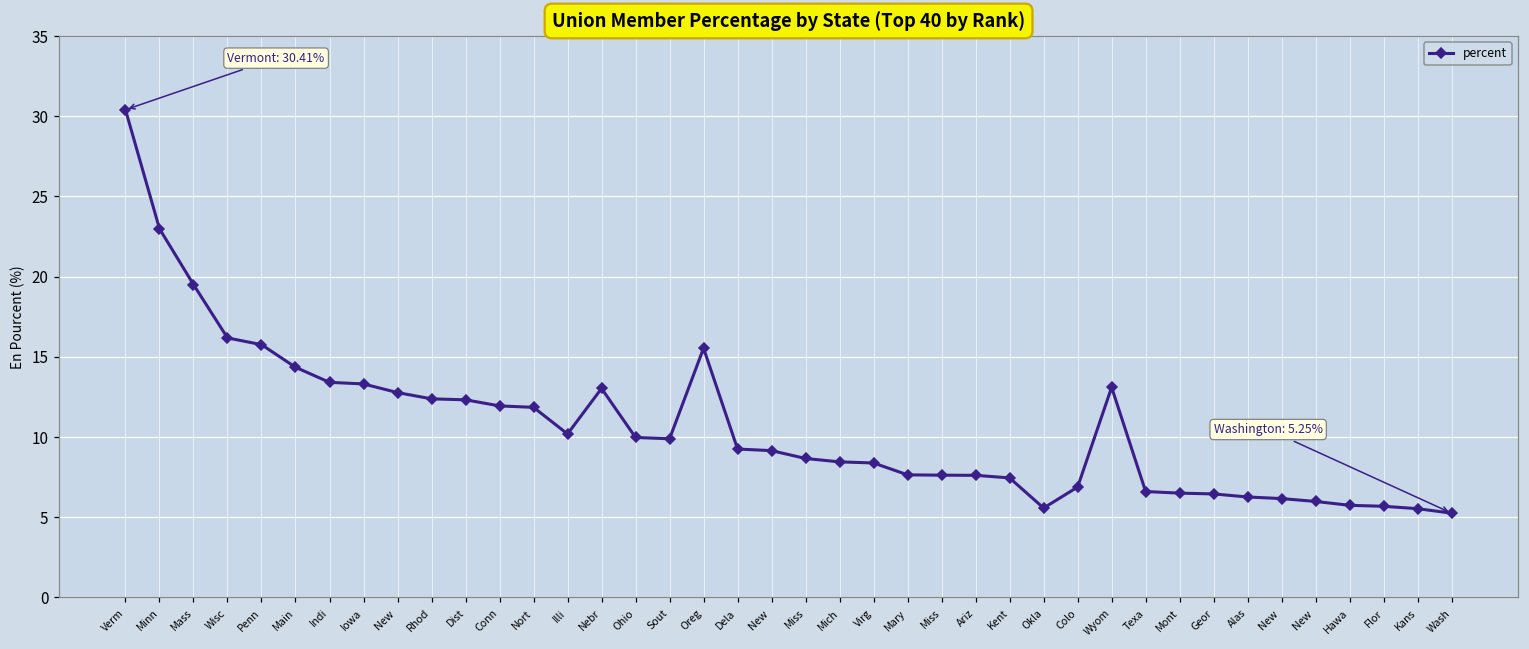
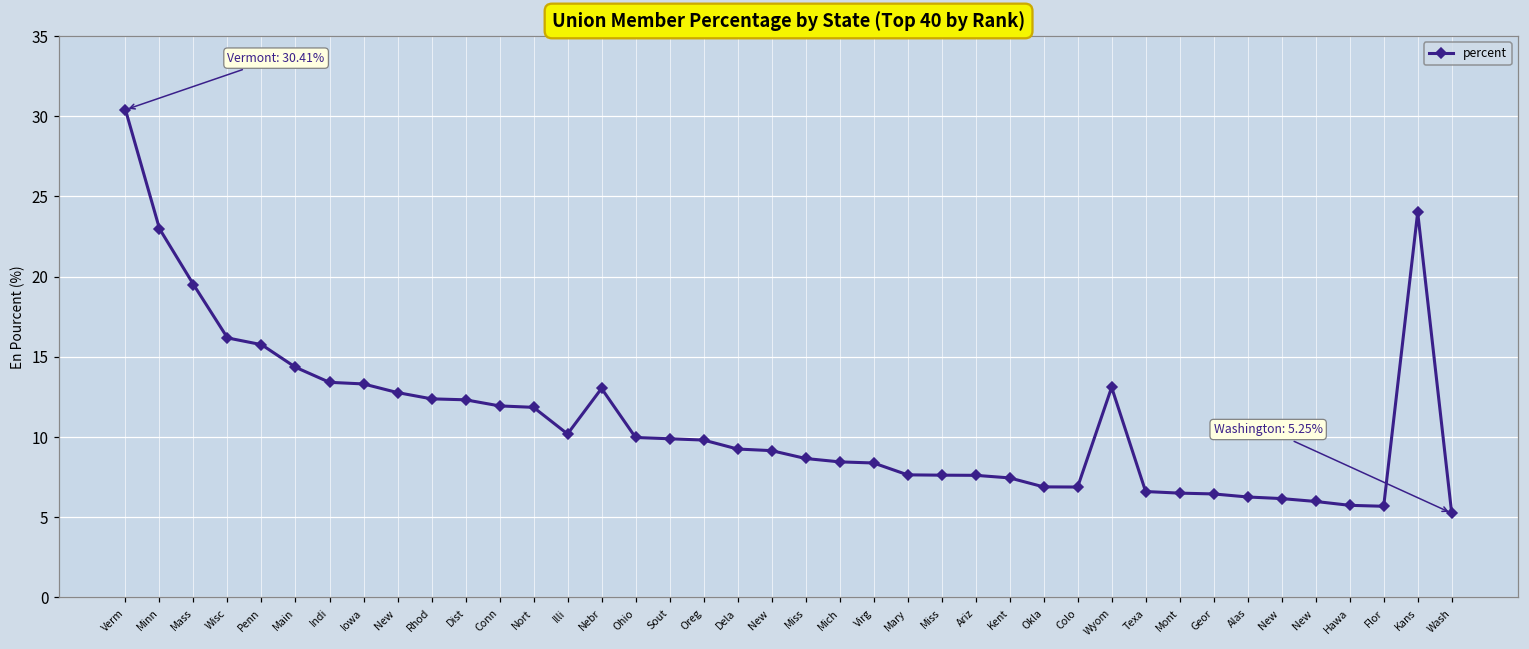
Oreg: 15.5 -> 9.8
Okla: 5.6 -> 6.9
Kans: 5.5 -> 24.0
